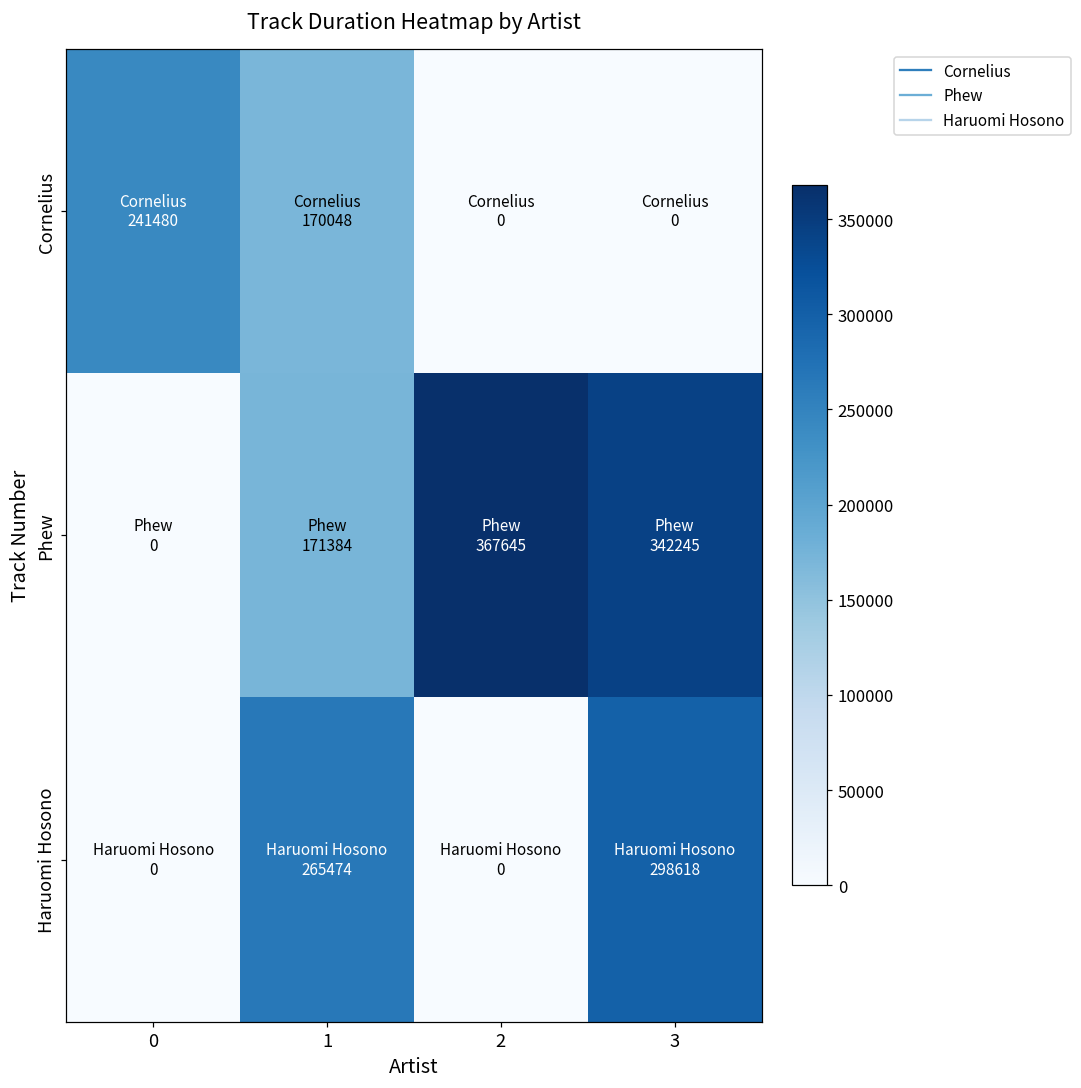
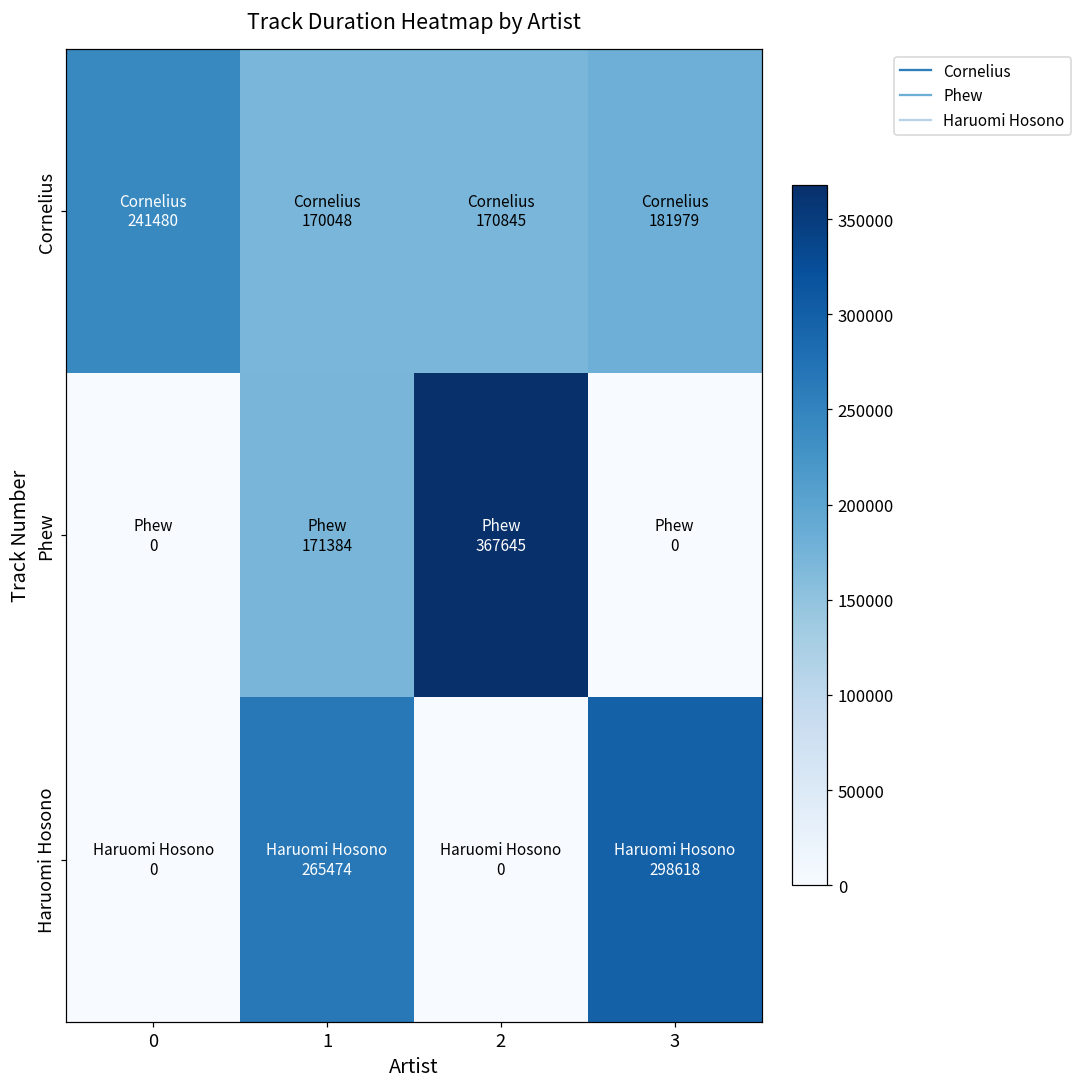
Cornelius, 2: 0 -> 170845
Cornelius, 3: 0 -> 181979
Phew, 3: 342245 -> 0
